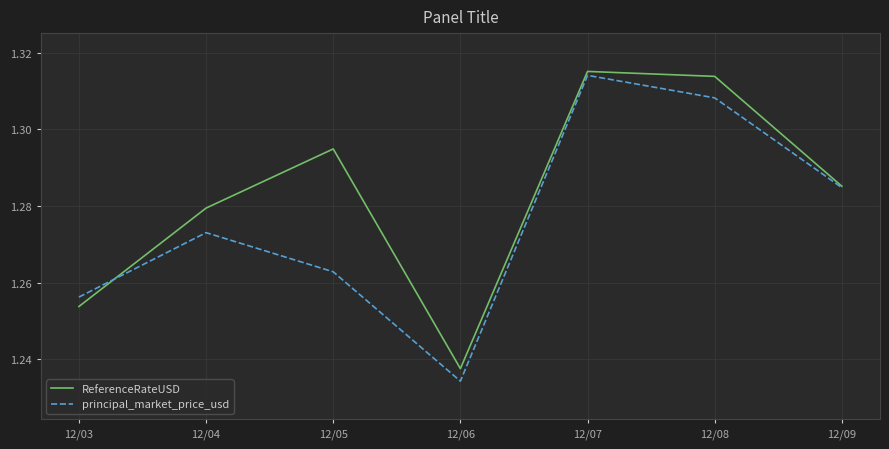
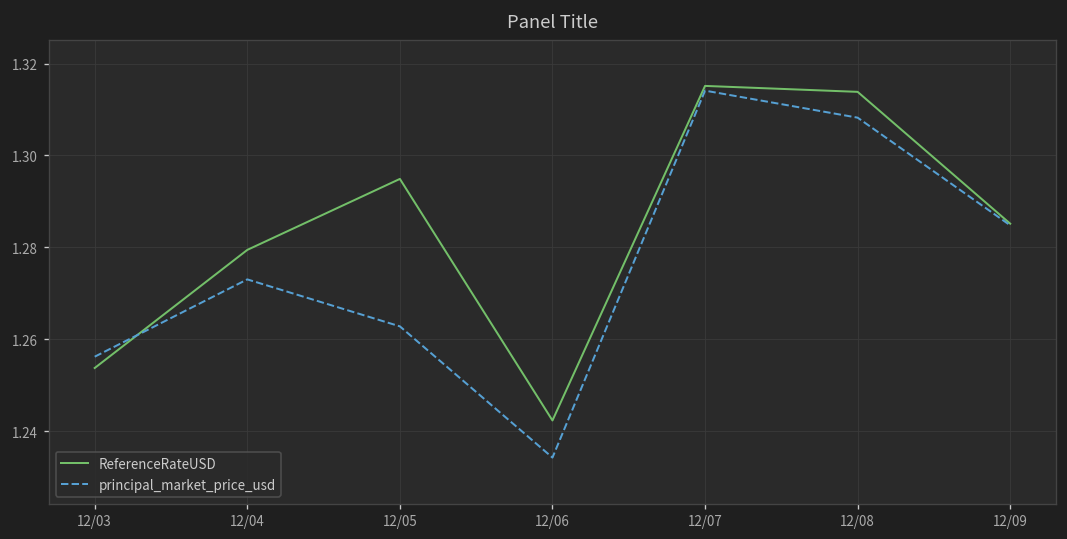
ReferenceRateUSD, 12/06: 1.238 -> 1.242
